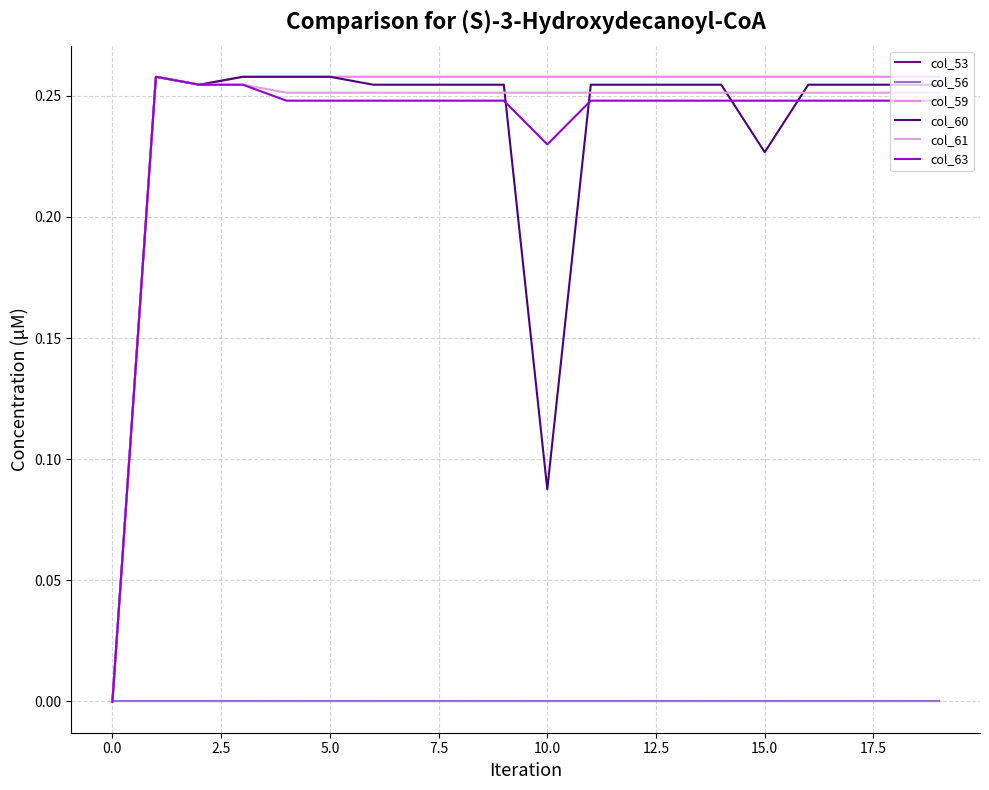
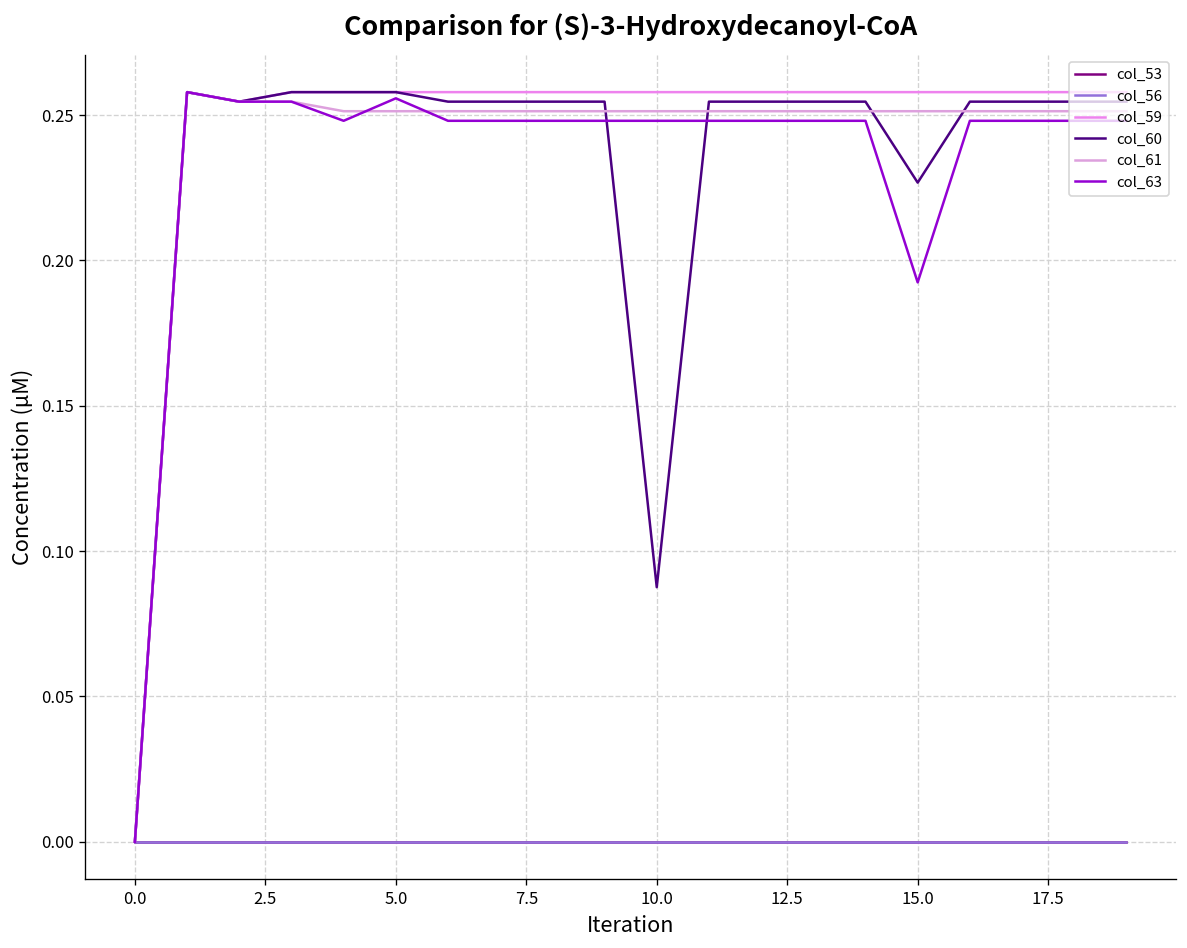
col_63, 5.0: 0.248 -> 0.256
col_63, 10.0: 0.230 -> 0.248
col_63, 15.0: 0.248 -> 0.192
